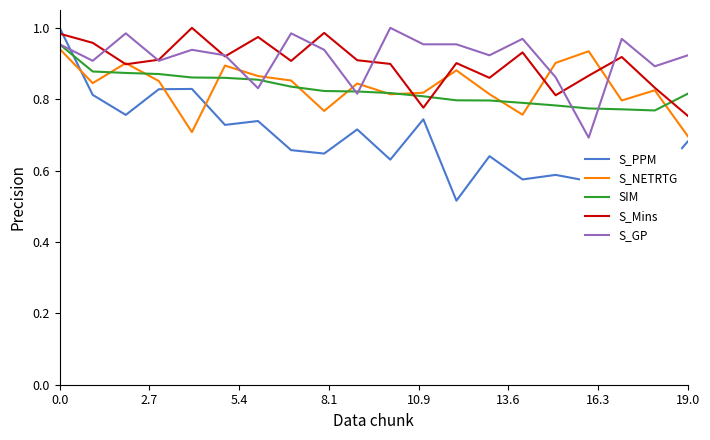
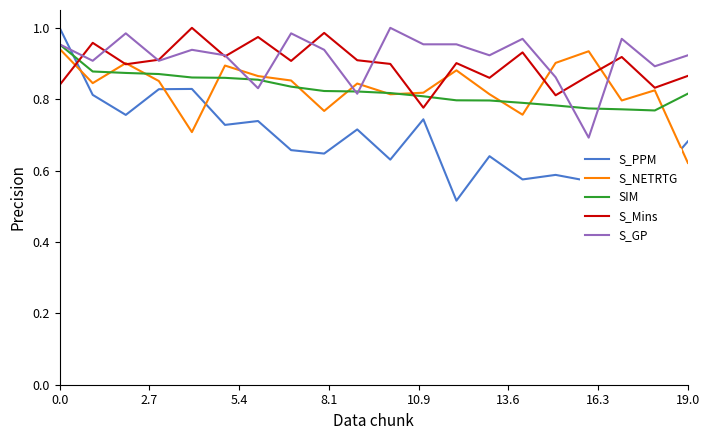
S_Mins, 0.0: 0.98 -> 0.84
S_NETRTG, 19.0: 0.70 -> 0.62
S_Mins, 19.0: 0.75 -> 0.87
